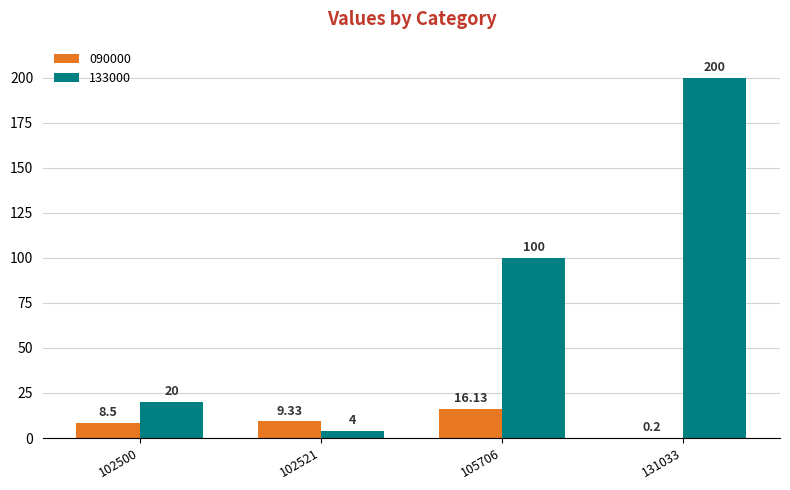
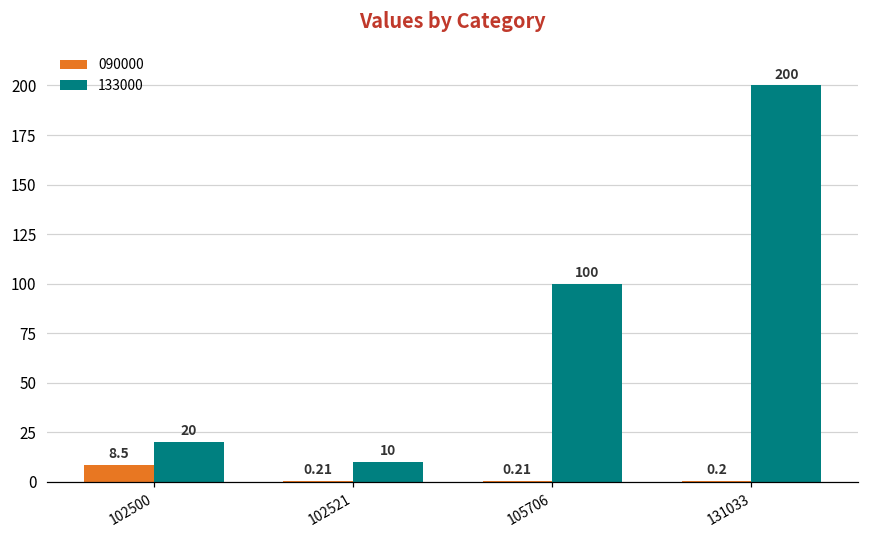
090000, 102521: 9.33 -> 0.21
133000, 102521: 4 -> 10
090000, 105706: 16.13 -> 0.21
